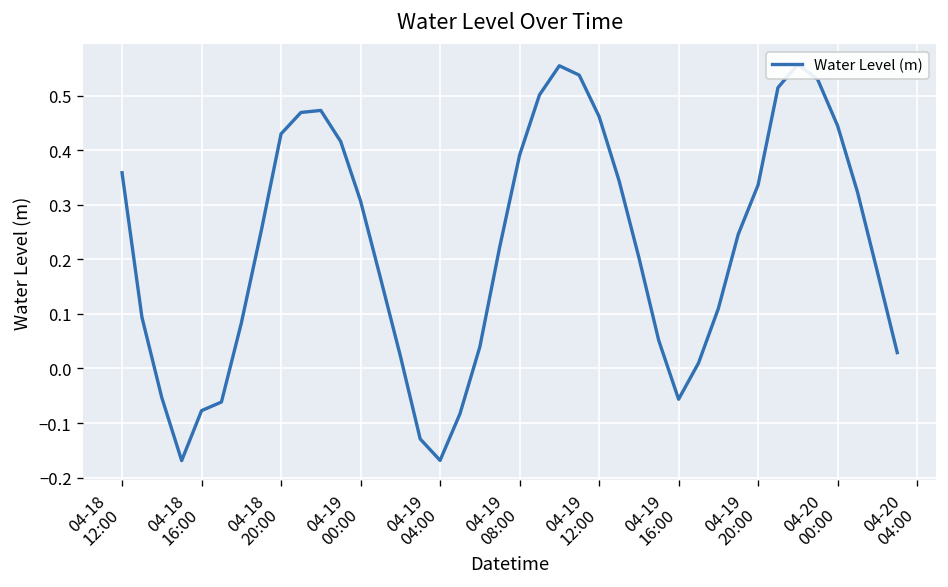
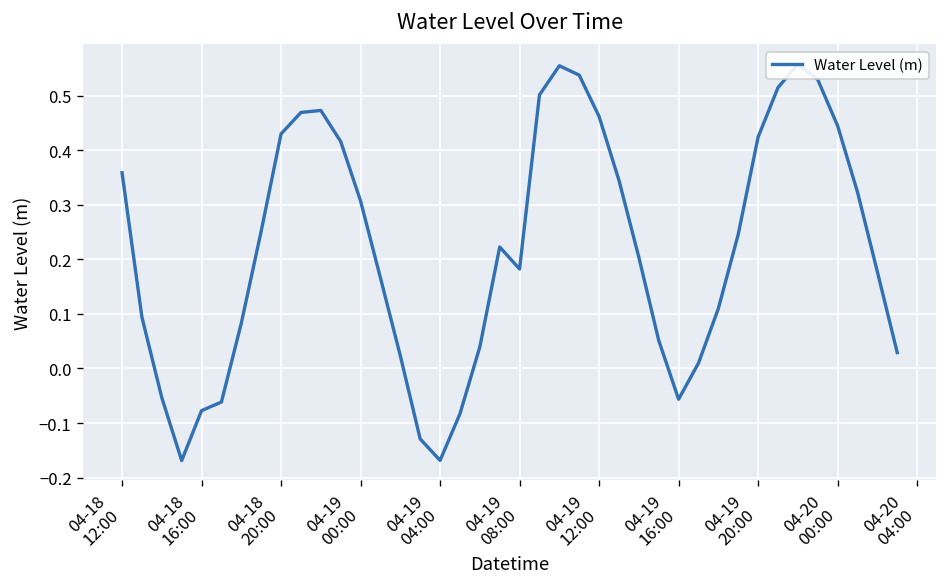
04-19 08:00: 0.39 -> 0.18
04-19 20:00: 0.34 -> 0.42
